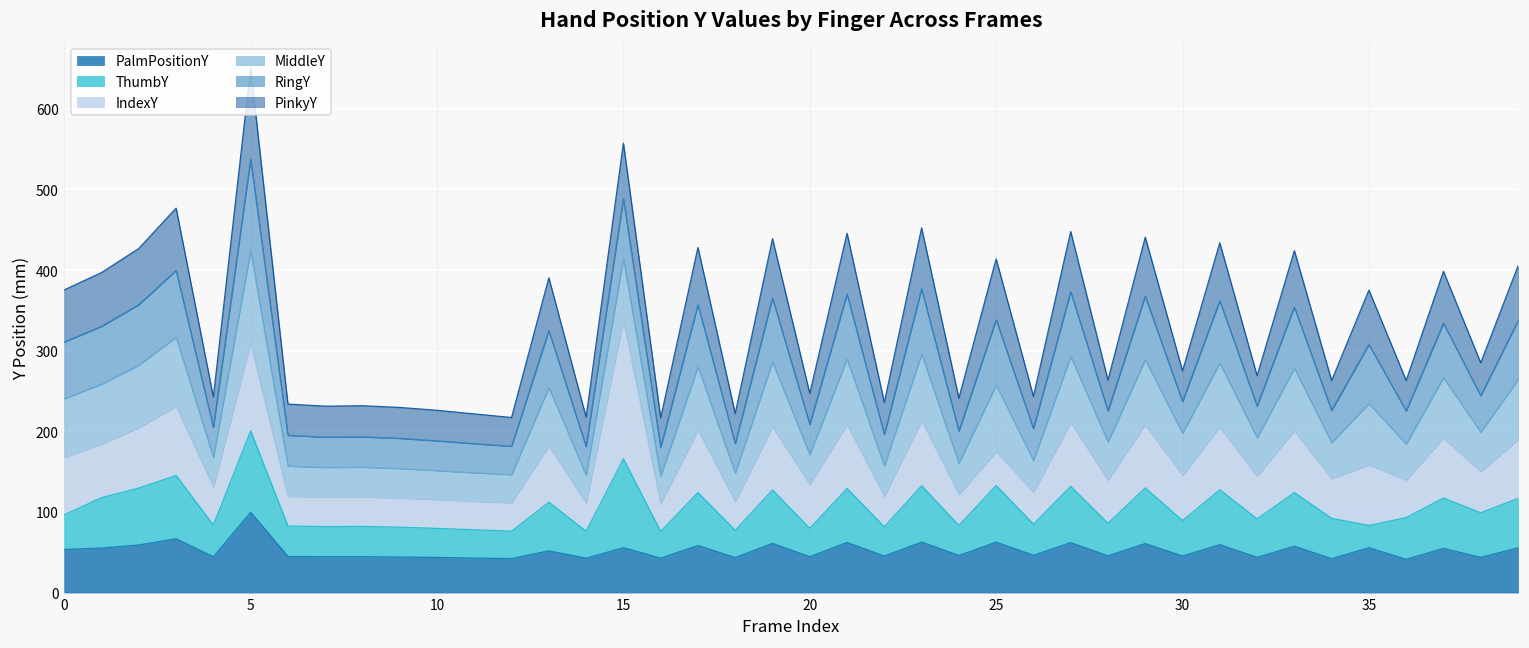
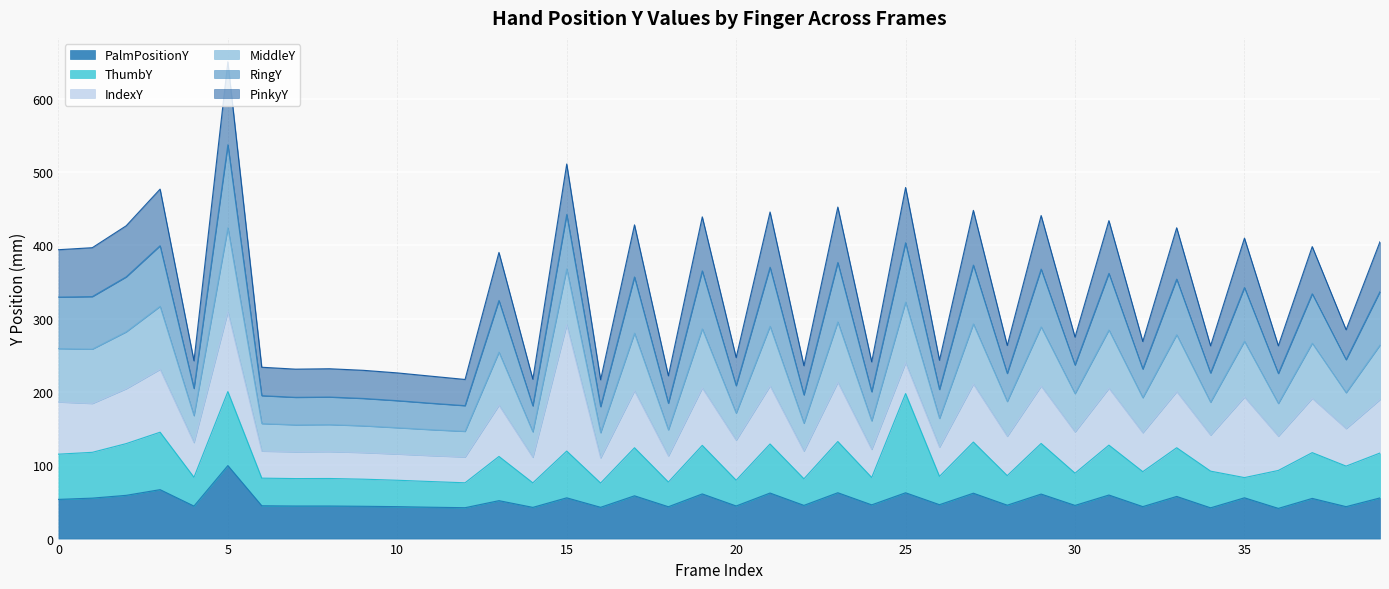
ThumbY, 0: 40 -> 60
ThumbY, 15: 110 -> 60
ThumbY, 25: 70 -> 140
IndexY, 35: 80 -> 110
